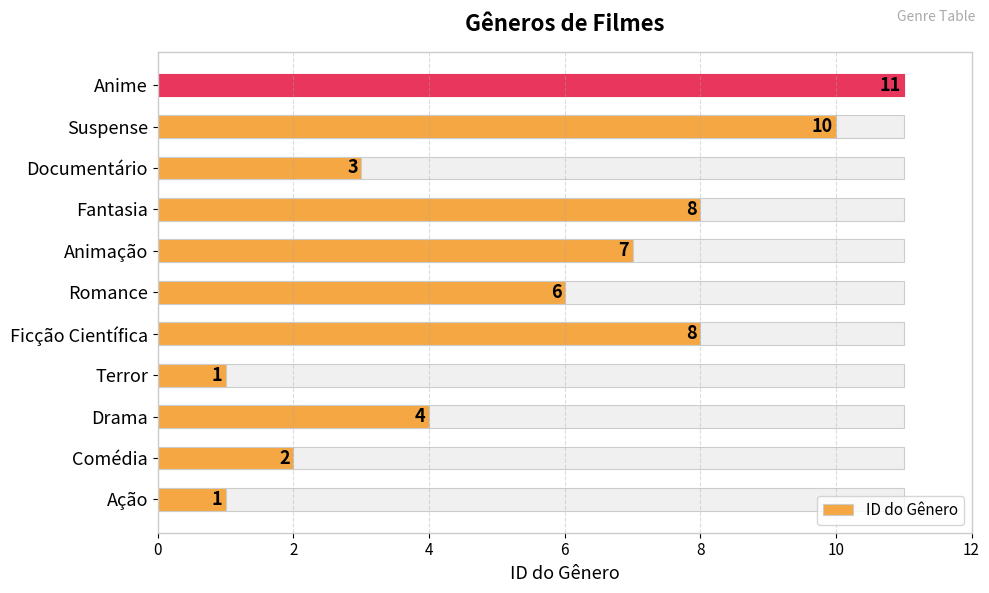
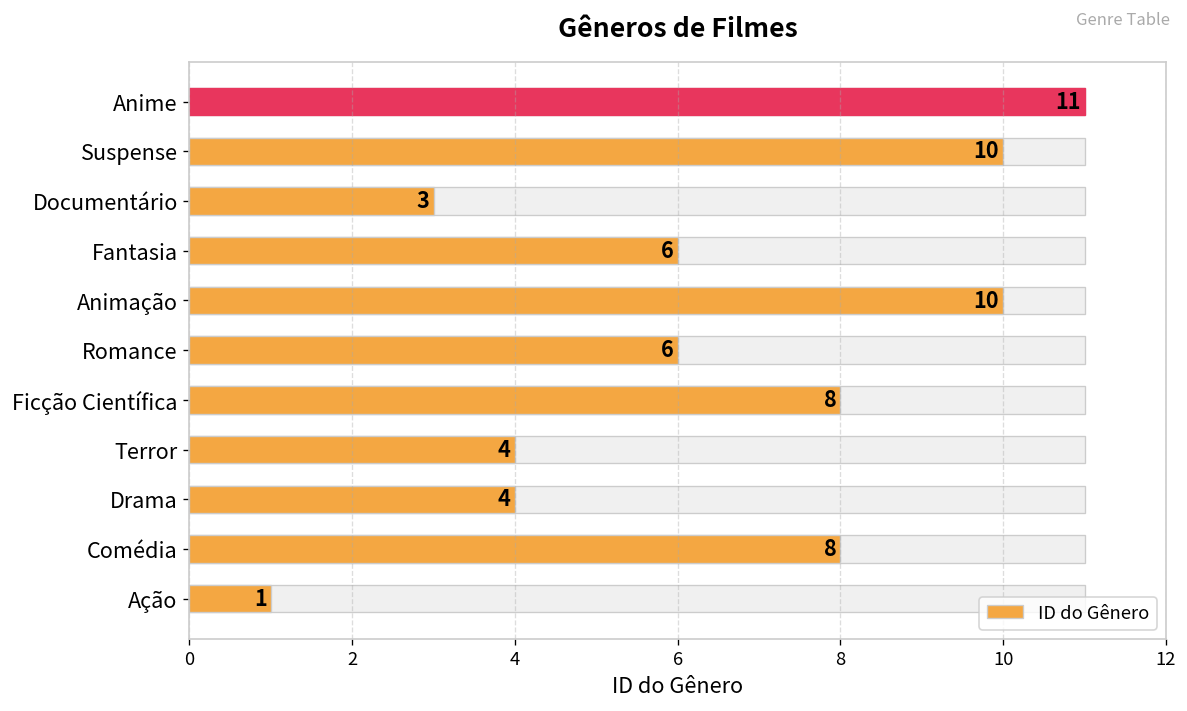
ID do Gênero, Fantasia: 8 -> 6
ID do Gênero, Animação: 7 -> 10
ID do Gênero, Terror: 1 -> 4
ID do Gênero, Comédia: 2 -> 8
